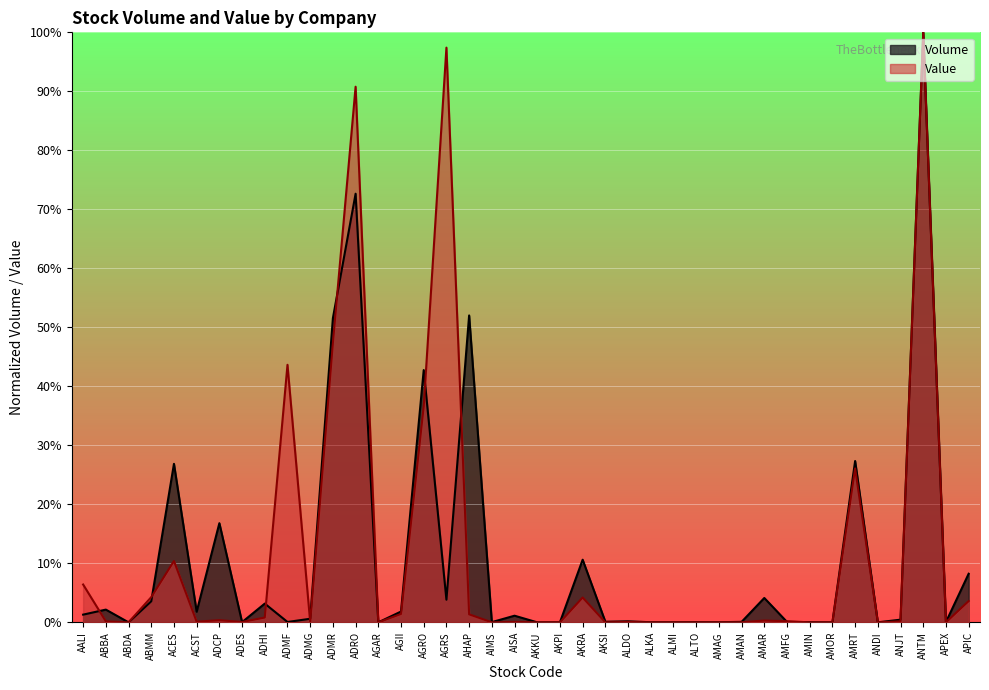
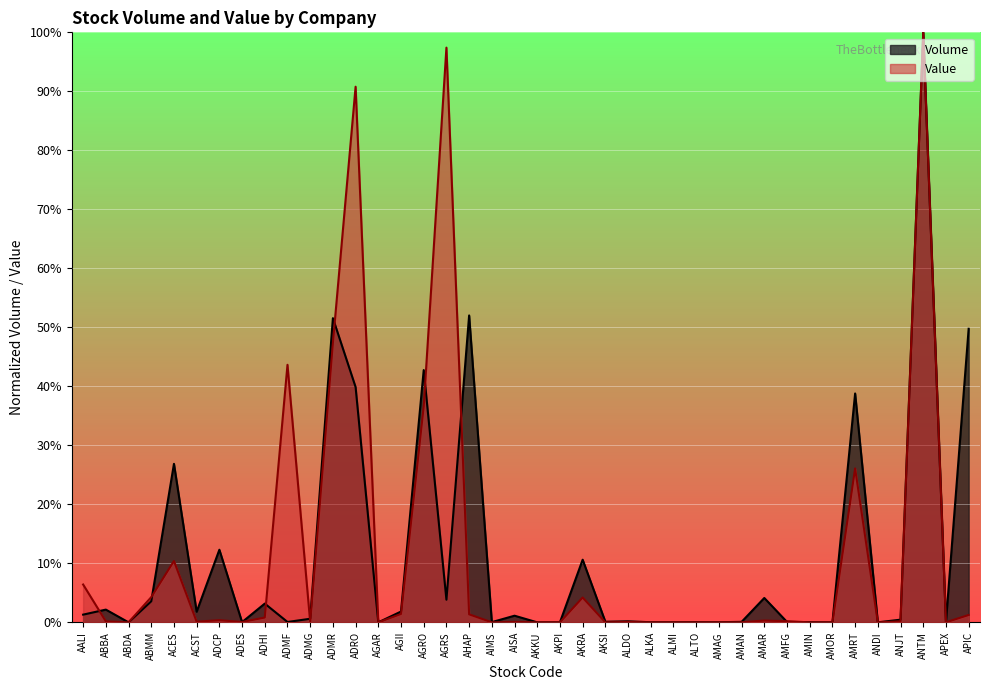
Volume, ADCP: 17% -> 12%
Volume, ADRO: 73% -> 40%
Volume, AMRT: 27% -> 39%
Volume, APIC: 8% -> 50%
Value, APIC: 4% -> 1%
